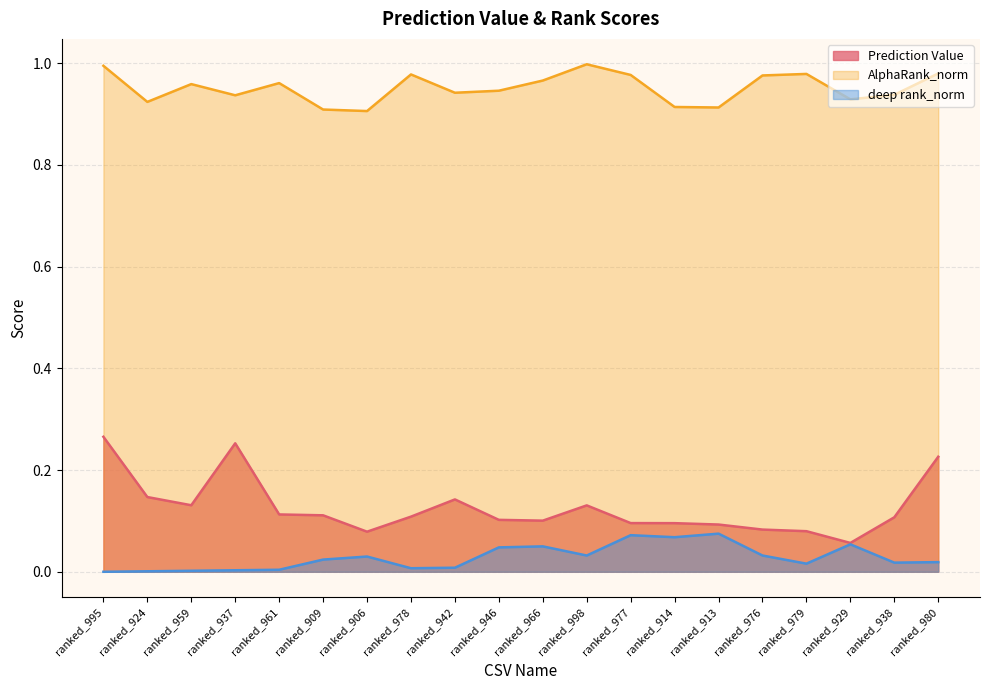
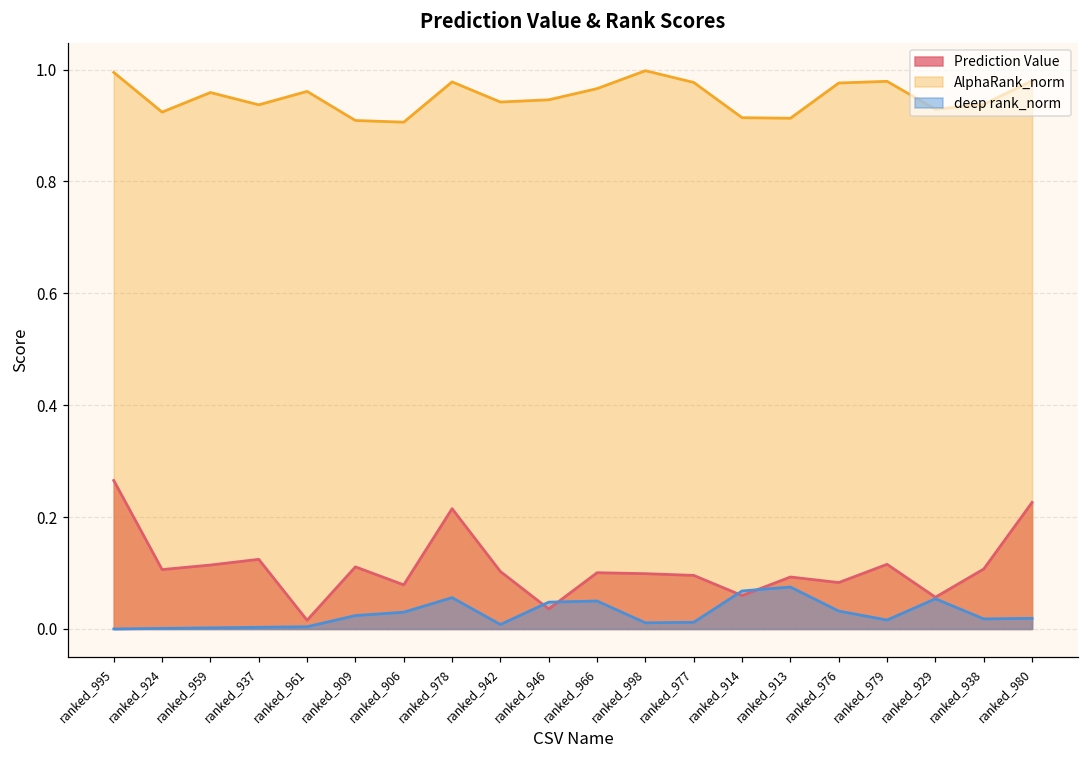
Prediction Value, ranked_924: 0.15 -> 0.11
Prediction Value, ranked_959: 0.13 -> 0.11
Prediction Value, ranked_937: 0.25 -> 0.12
Prediction Value, ranked_961: 0.11 -> 0.02
Prediction Value, ranked_978: 0.11 -> 0.22
deep rank_norm, ranked_978: 0.01 -> 0.06
Prediction Value, ranked_942: 0.14 -> 0.10
Prediction Value, ranked_946: 0.10 -> 0.04
Prediction Value, ranked_998: 0.13 -> 0.10
deep rank_norm, ranked_998: 0.03 -> 0.01
deep rank_norm, ranked_977: 0.07 -> 0.01
Prediction Value, ranked_914: 0.10 -> 0.06
Prediction Value, ranked_979: 0.08 -> 0.12
